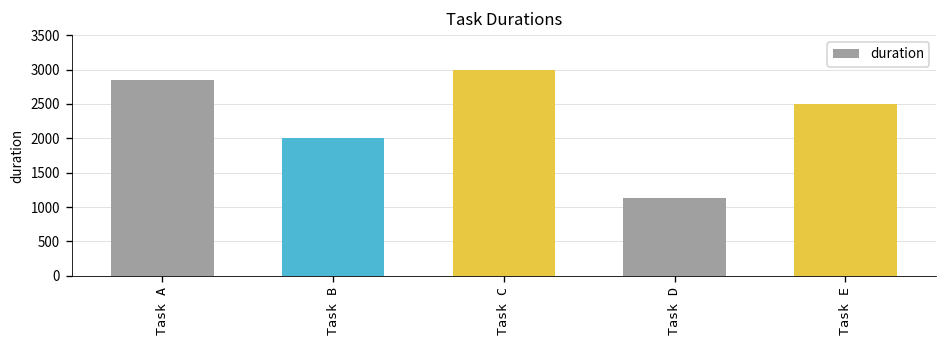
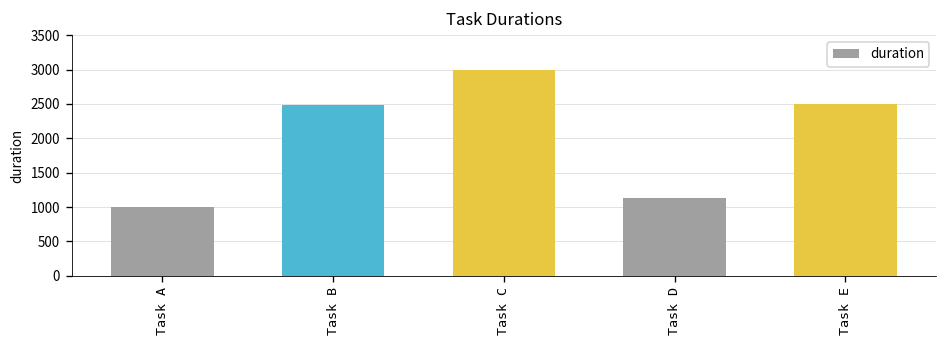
Task A: 2900 -> 1000
Task B: 2000 -> 2500
